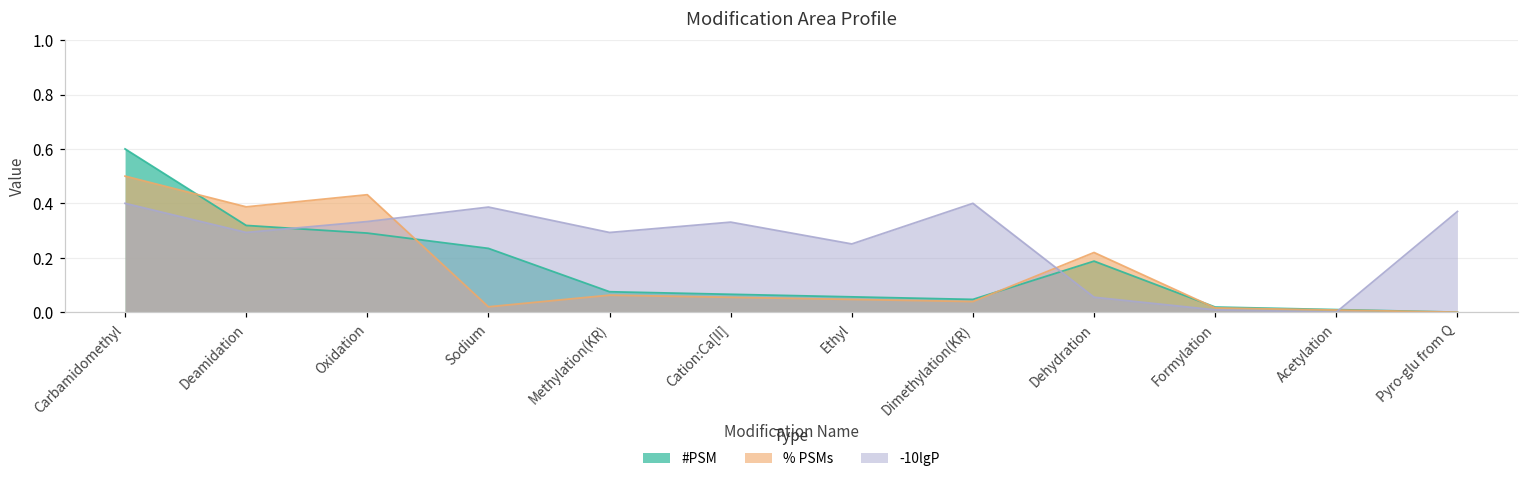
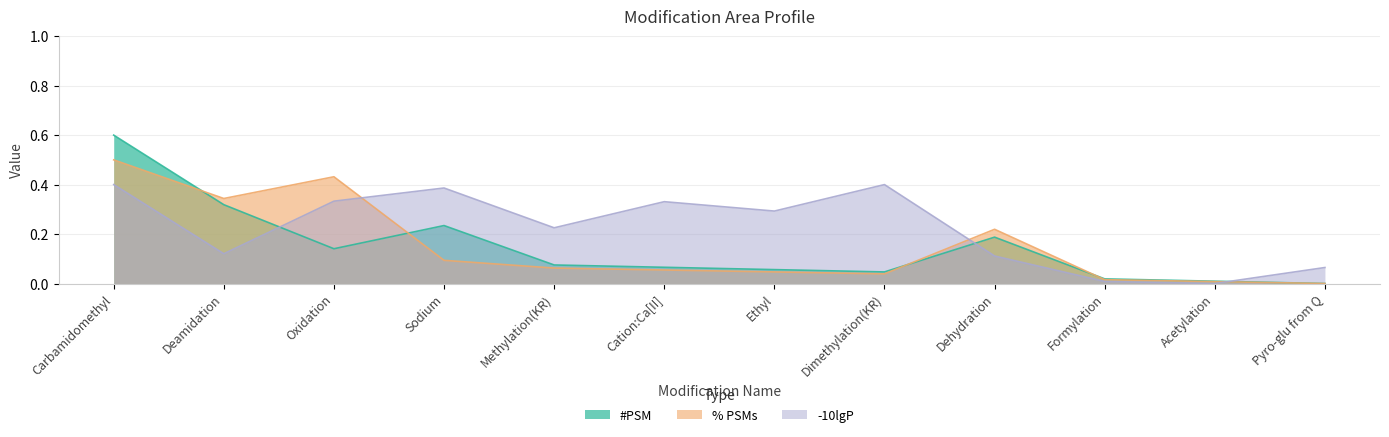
% PSMs, Deamidation: 0.39 -> 0.34
-10lgP, Deamidation: 0.29 -> 0.12
#PSM, Oxidation: 0.29 -> 0.14
% PSMs, Sodium: 0.02 -> 0.09
-10lgP, Methylation(KR): 0.29 -> 0.23
-10lgP, Ethyl: 0.25 -> 0.29
-10lgP, Dehydration: 0.05 -> 0.11
-10lgP, Pyro-glu from Q: 0.37 -> 0.06
